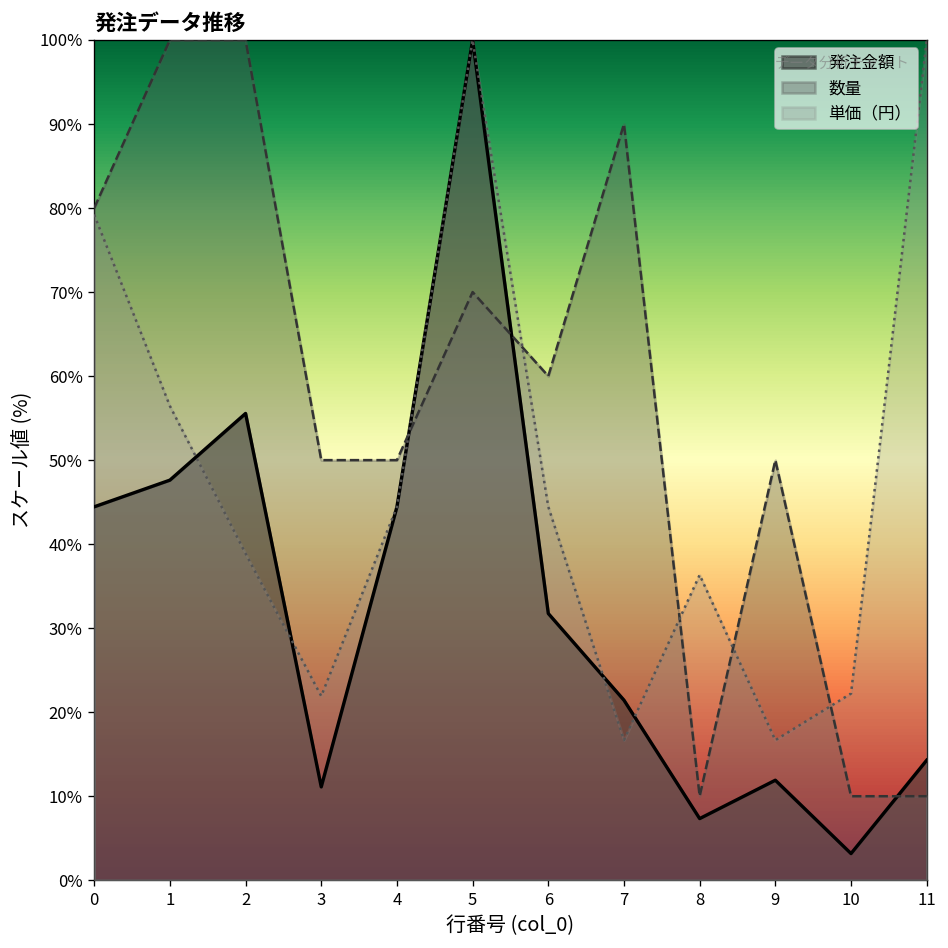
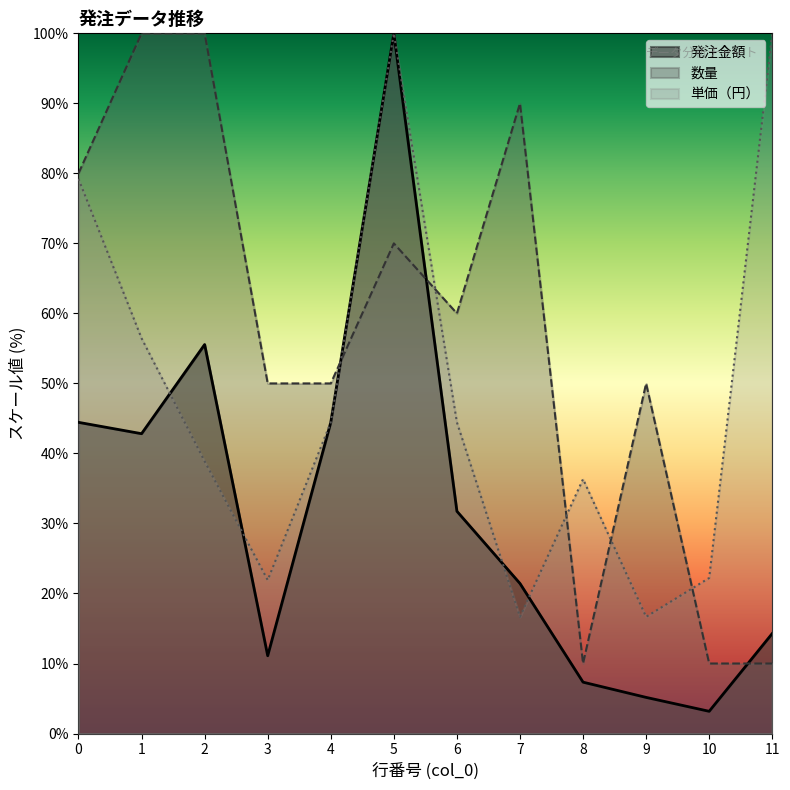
発注金額, 1: 48% -> 43%
発注金額, 9: 12% -> 5%
